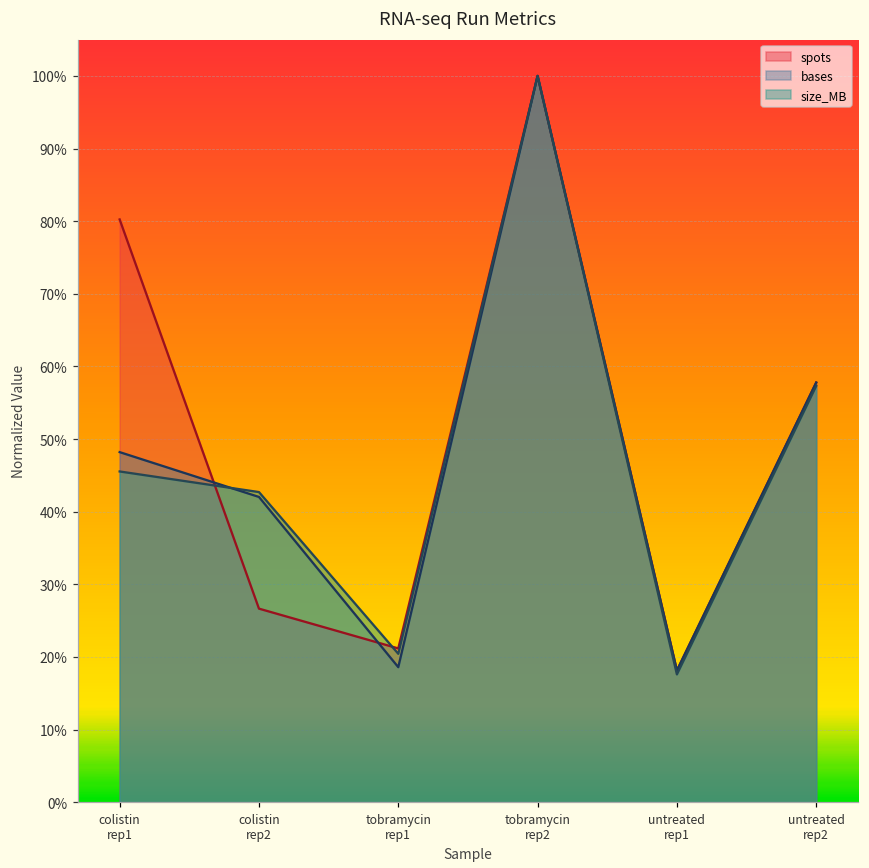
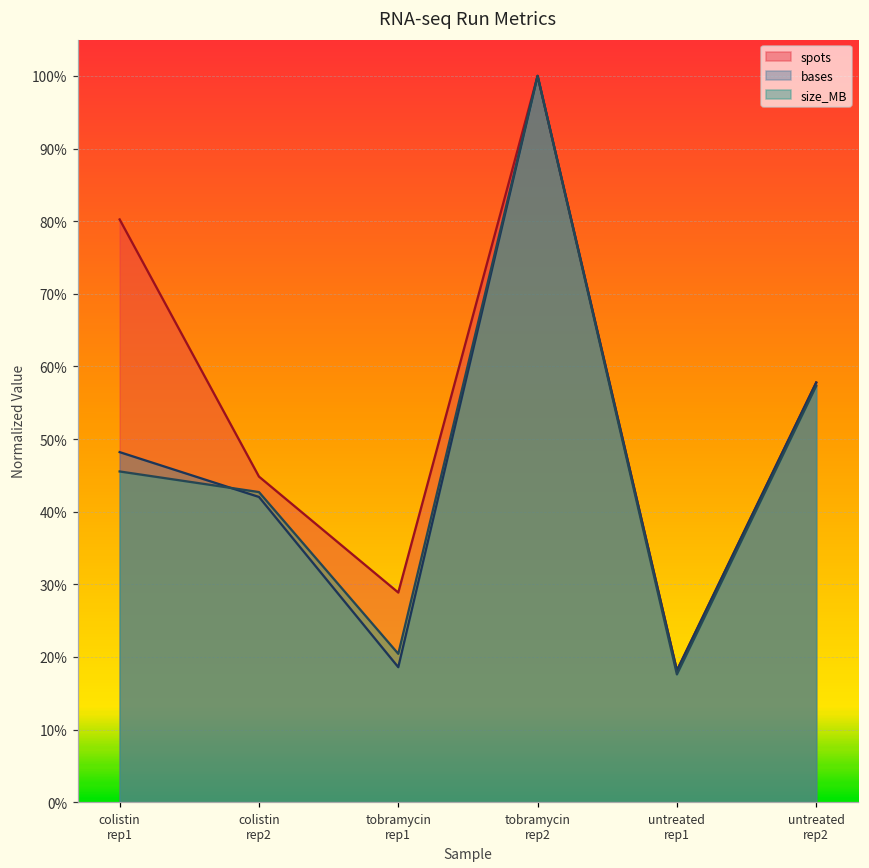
spots, colistin rep2: 27% -> 45%
spots, tobramycin rep1: 21% -> 29%
